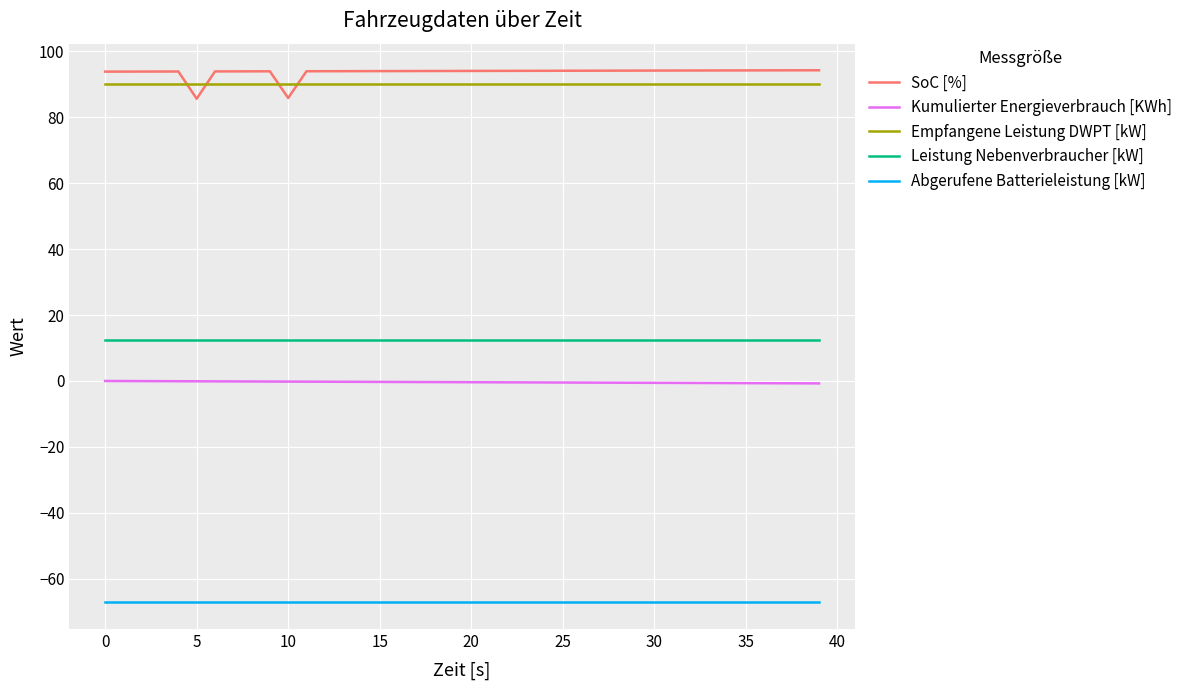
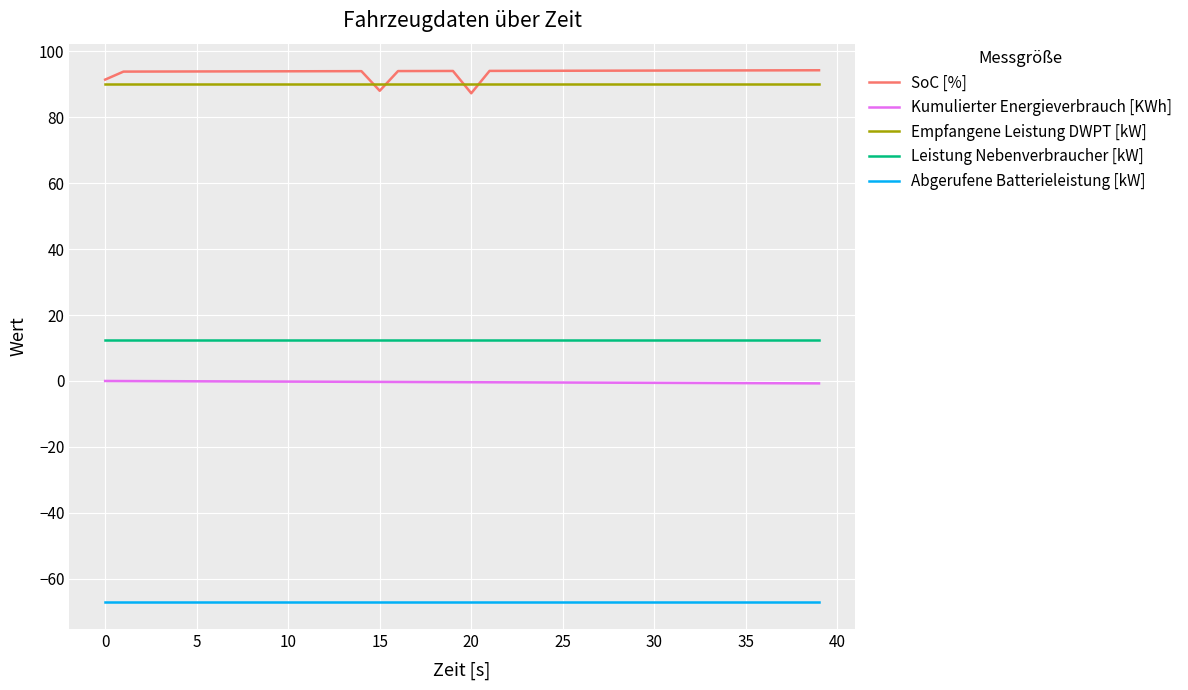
SoC [%], 0: 94 -> 91
SoC [%], 5: 86 -> 94
SoC [%], 10: 86 -> 94
SoC [%], 15: 94 -> 88
SoC [%], 20: 94 -> 87
